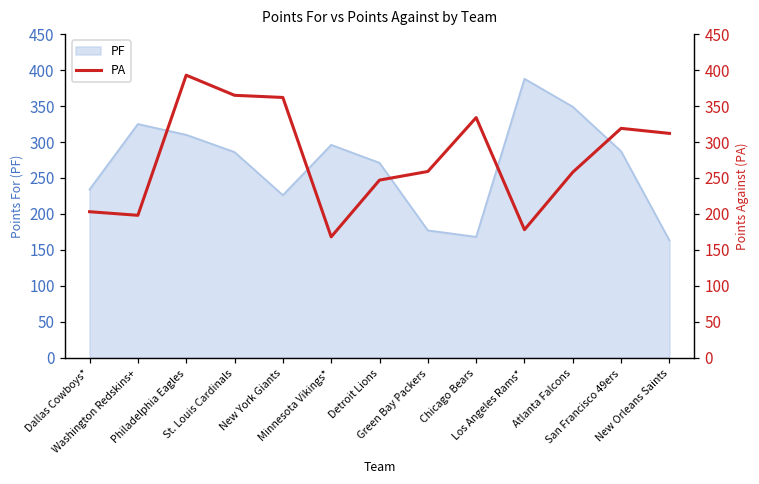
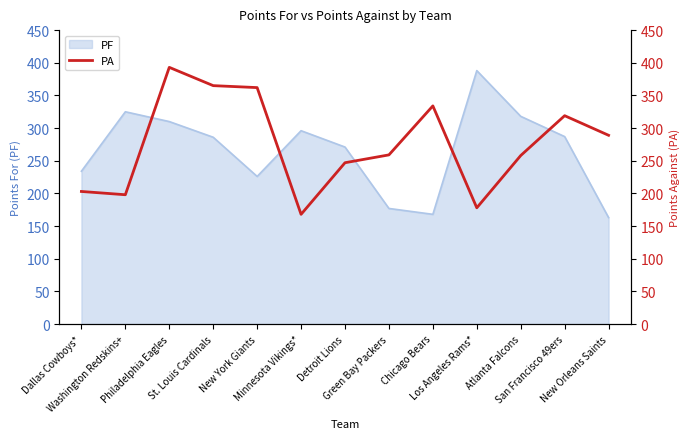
PF, Atlanta Falcons: 350 -> 320
PA, New Orleans Saints: 310 -> 290
